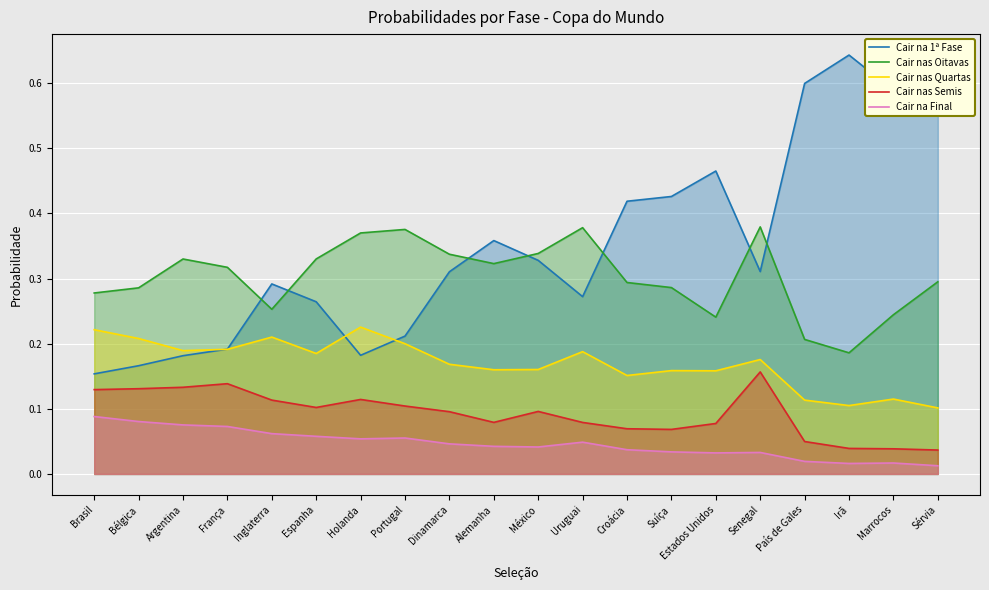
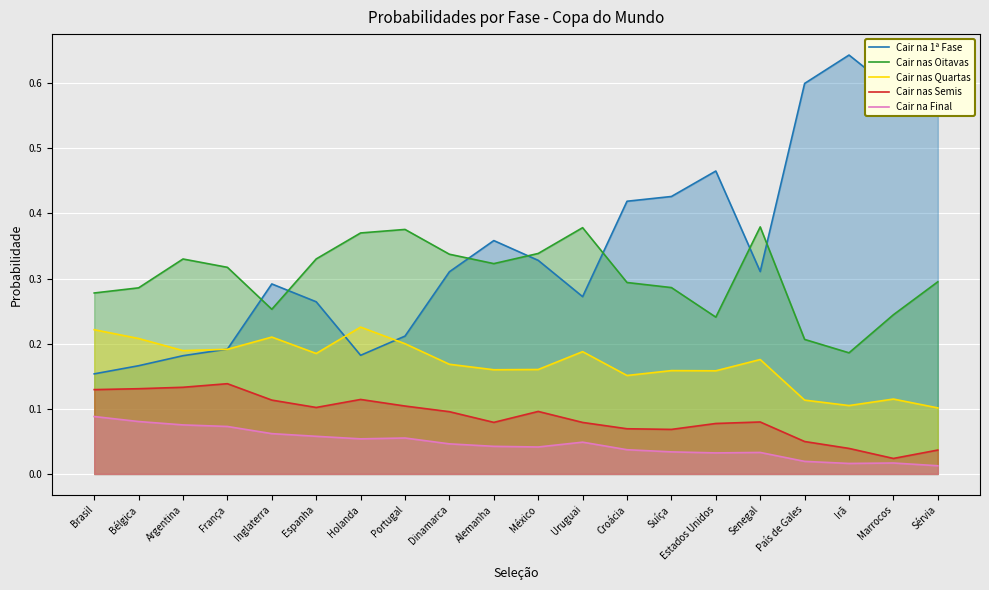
Cair nas Semis, Senegal: 0.16 -> 0.08
Cair nas Semis, Marrocos: 0.04 -> 0.02
